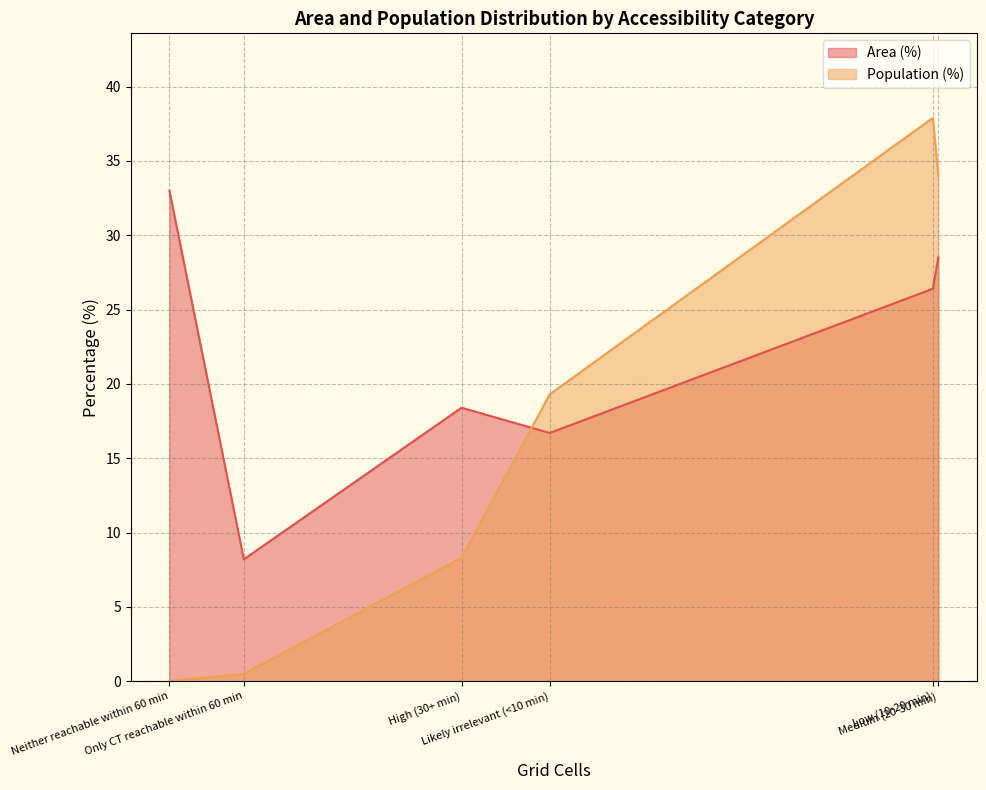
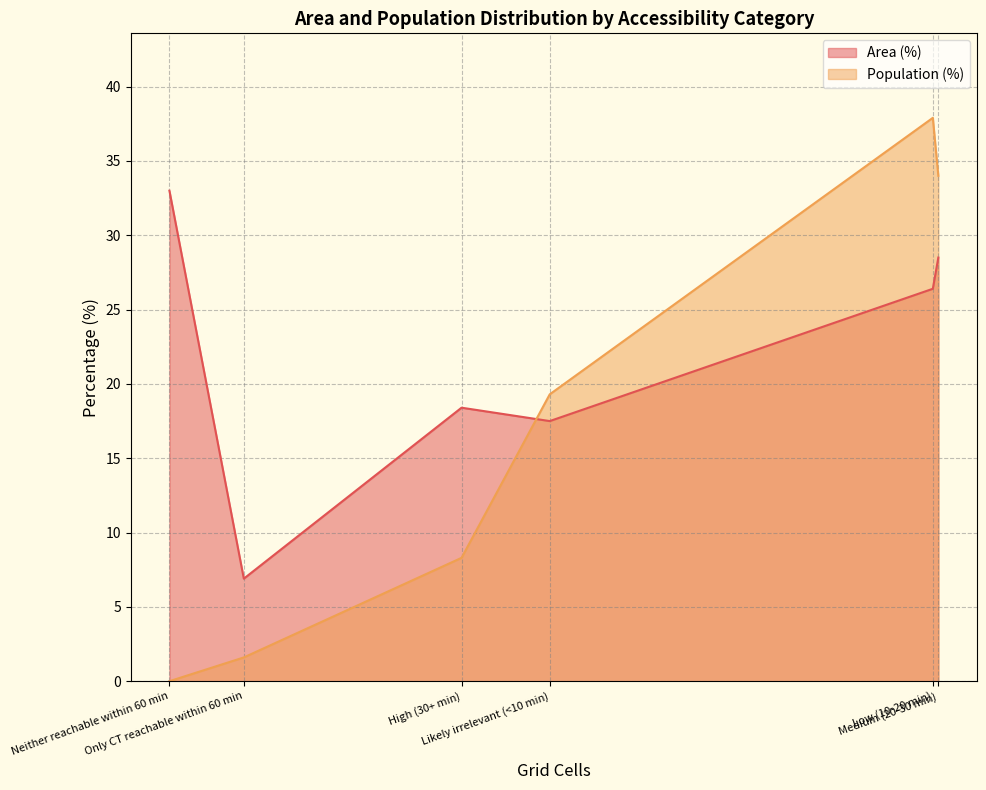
Area (%), Only CT reachable within 60 min: 8.2 -> 6.9
Population (%), Only CT reachable within 60 min: 0.5 -> 1.6
Area (%), Likely irrelevant (<10 min): 16.7 -> 17.5
